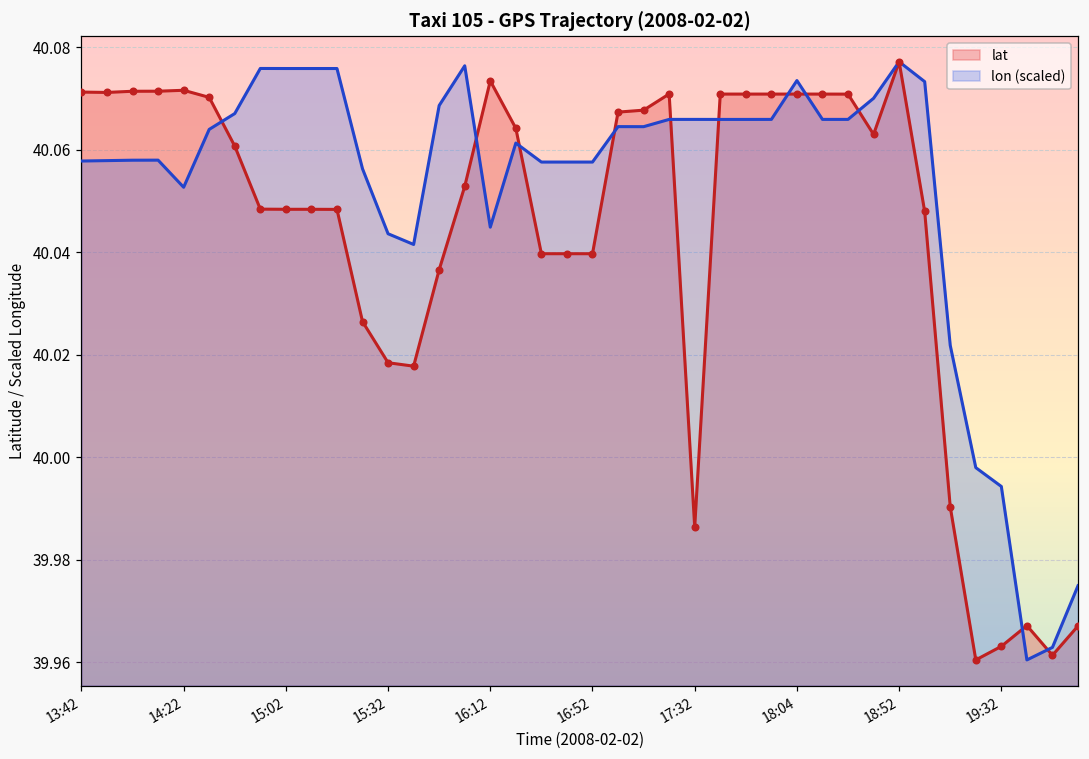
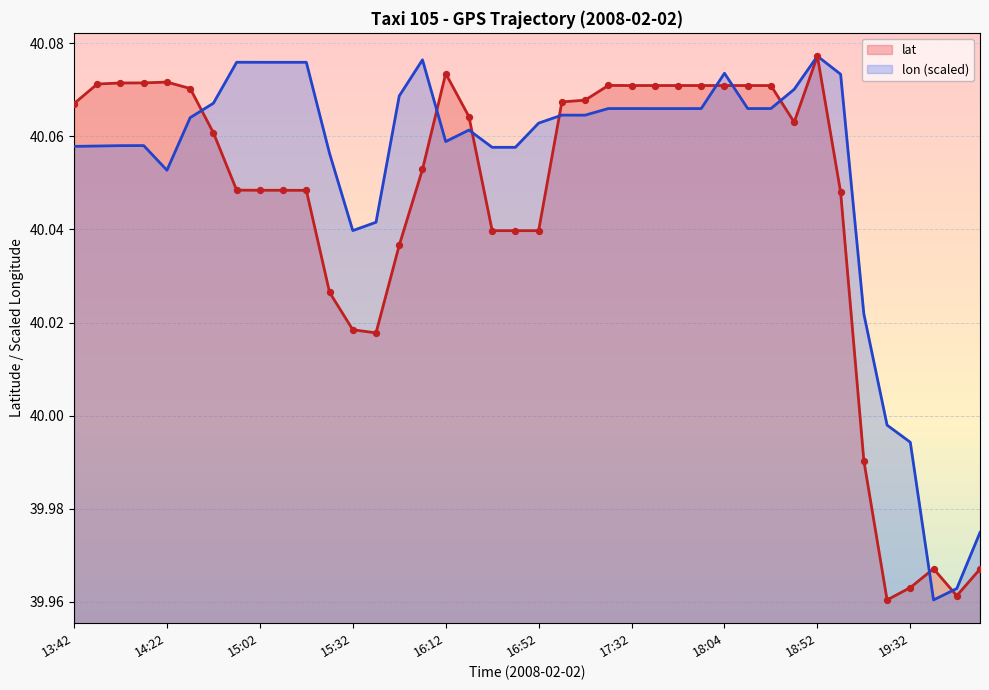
lat, 13:42: 40.071 -> 40.067
lon (scaled), 15:32: 40.044 -> 40.040
lon (scaled), 16:12: 40.045 -> 40.059
lon (scaled), 16:52: 40.058 -> 40.063
lat, 17:32: 39.986 -> 40.071
